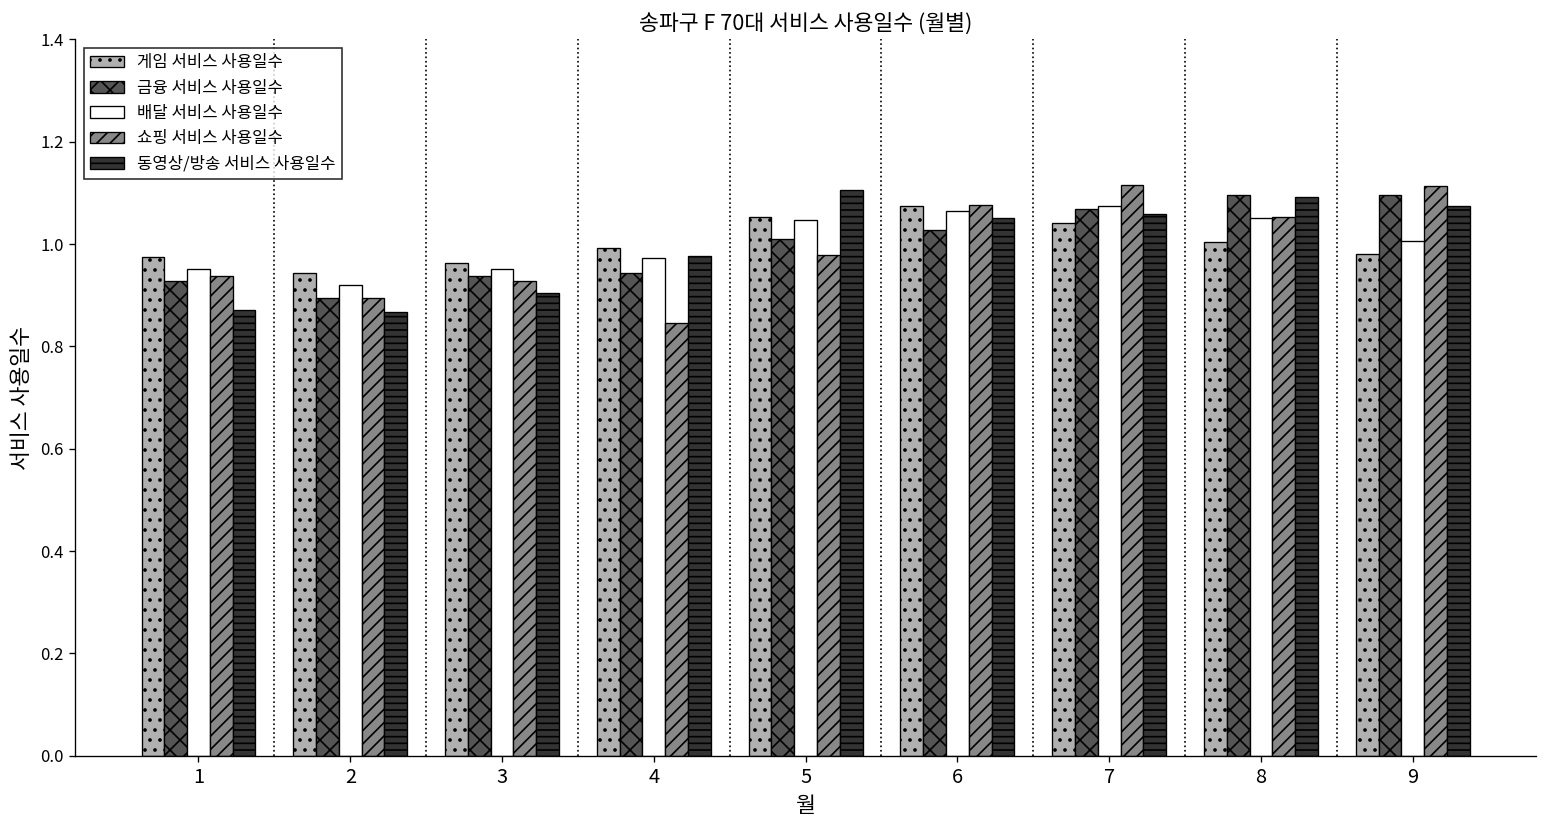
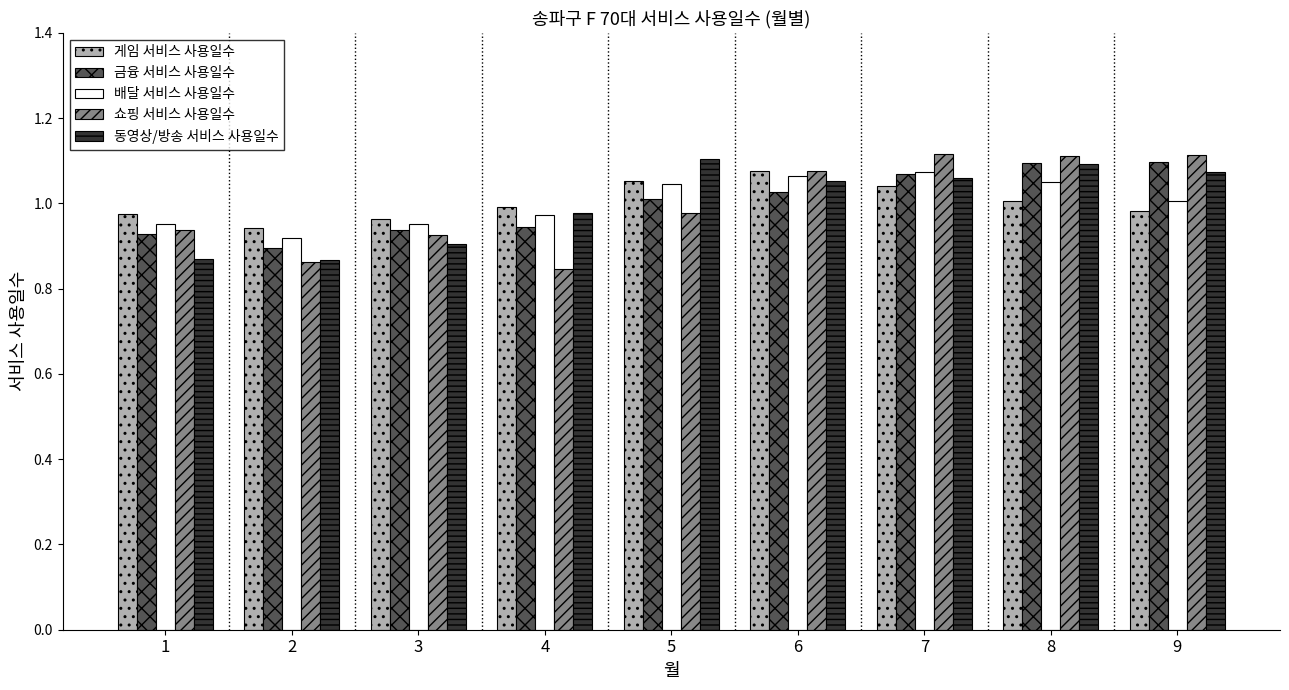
쇼핑 서비스 사용일수, 2: 0.89 -> 0.86
쇼핑 서비스 사용일수, 8: 1.05 -> 1.11
